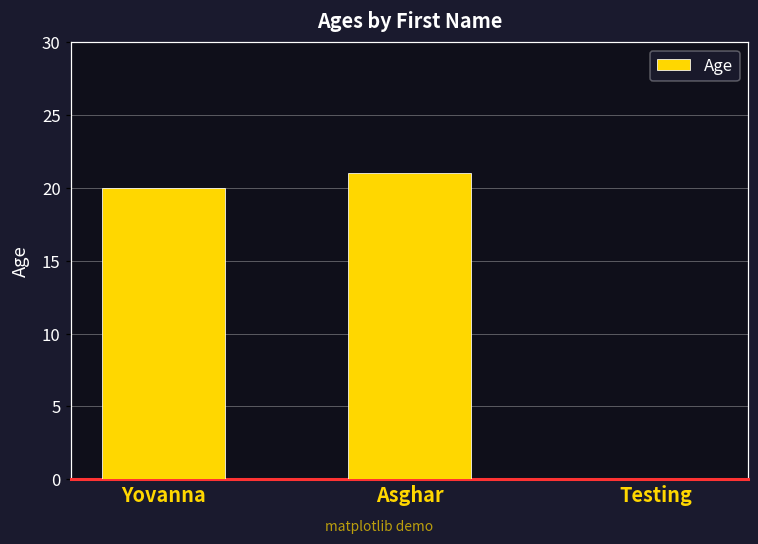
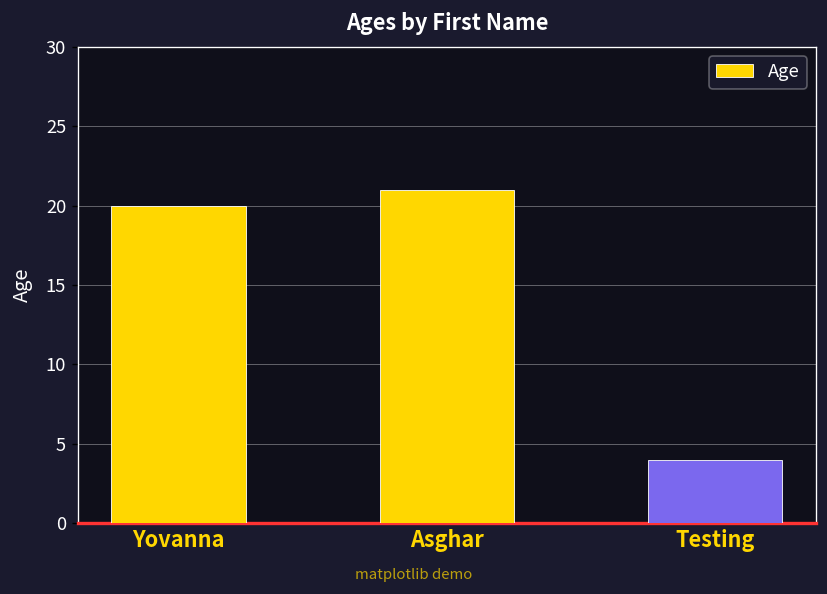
Testing: 0 -> 4
